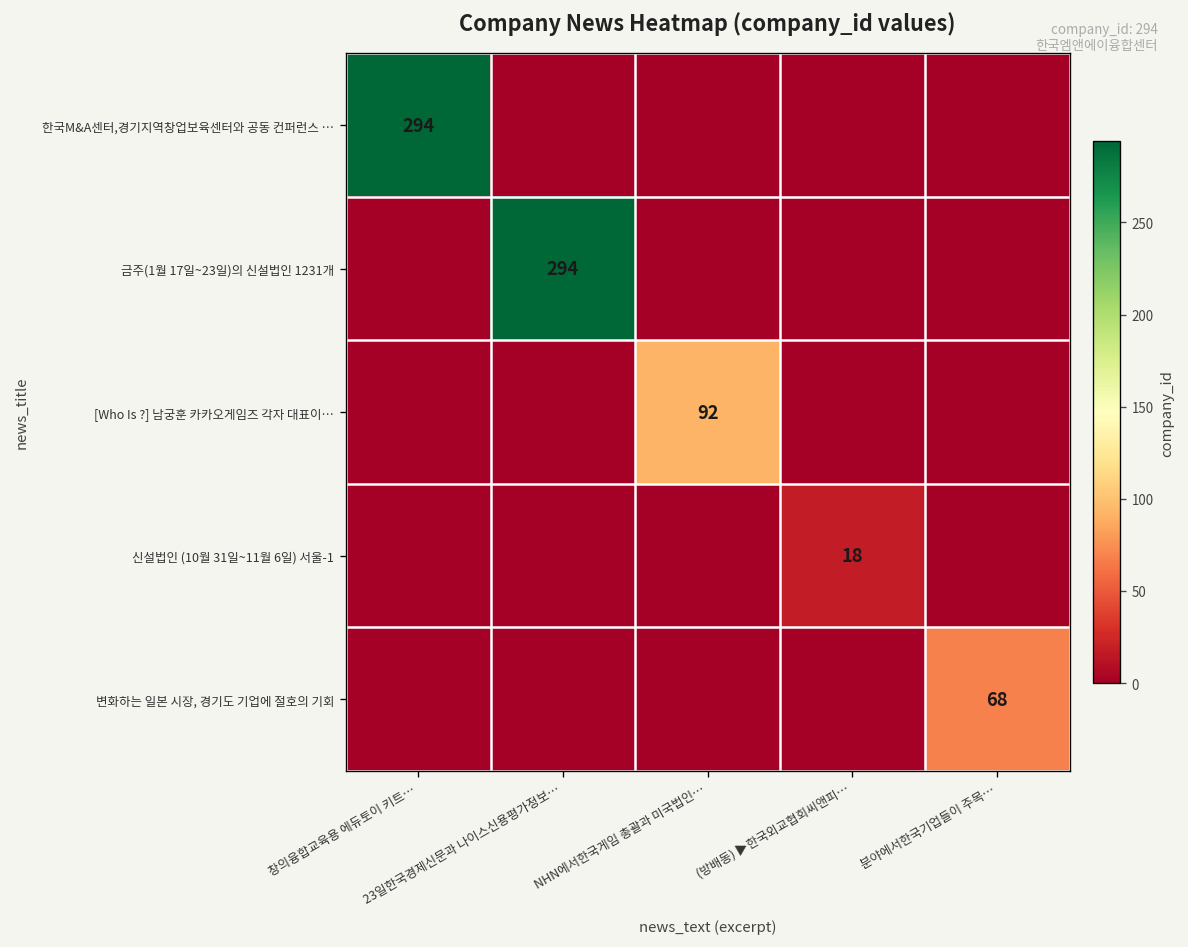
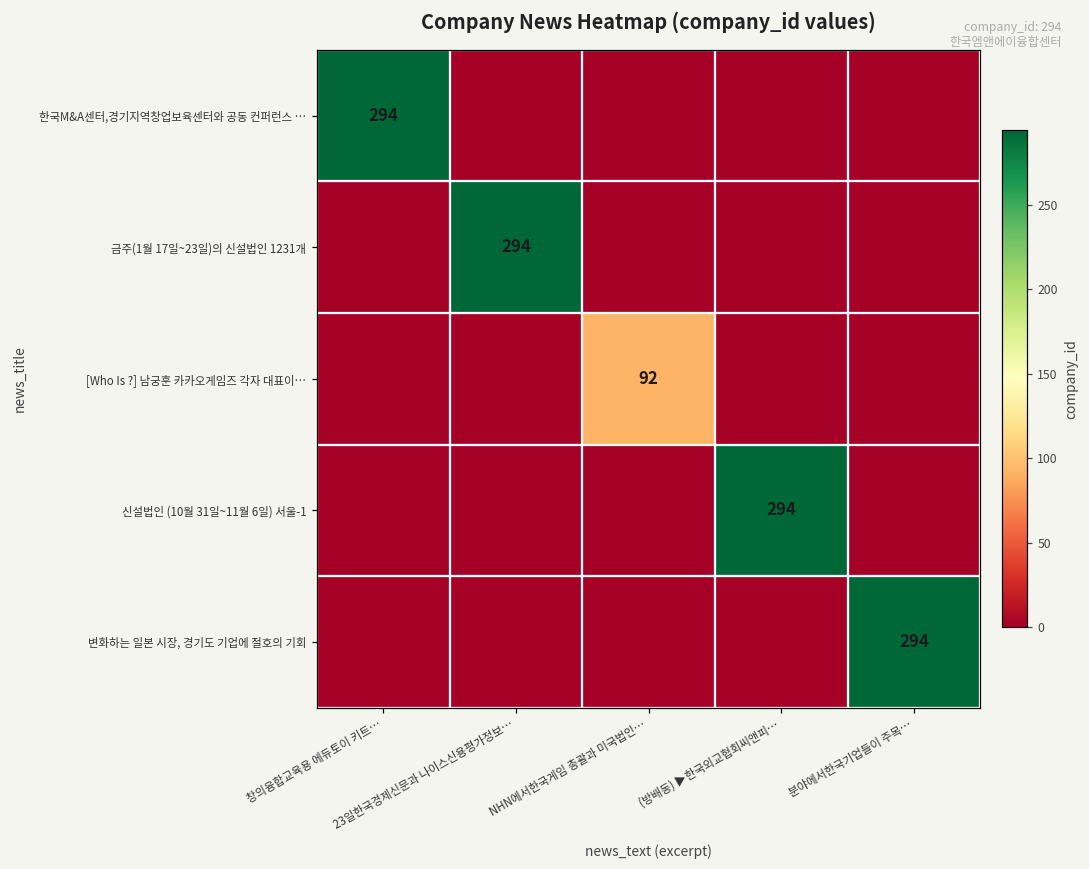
신설법인 (10월 31일~11월 6일) 서울-1, (방배동) ▶한국외교협회씨앤피…: 18 -> 294
변화하는 일본 시장, 경기도 기업에 절호의 기회, 분야에서한국기업들이 주목…: 68 -> 294
